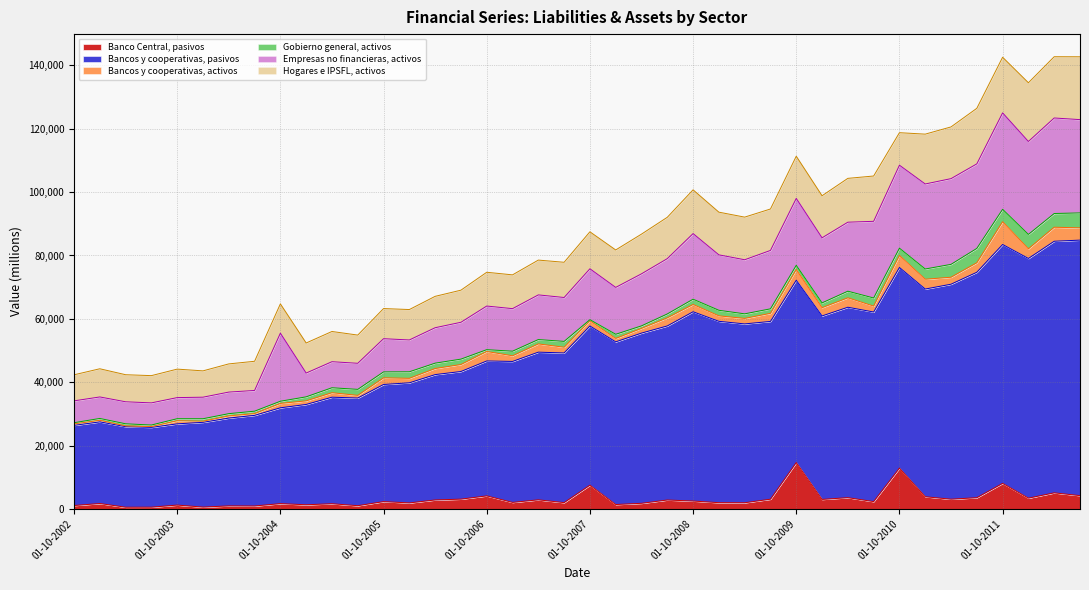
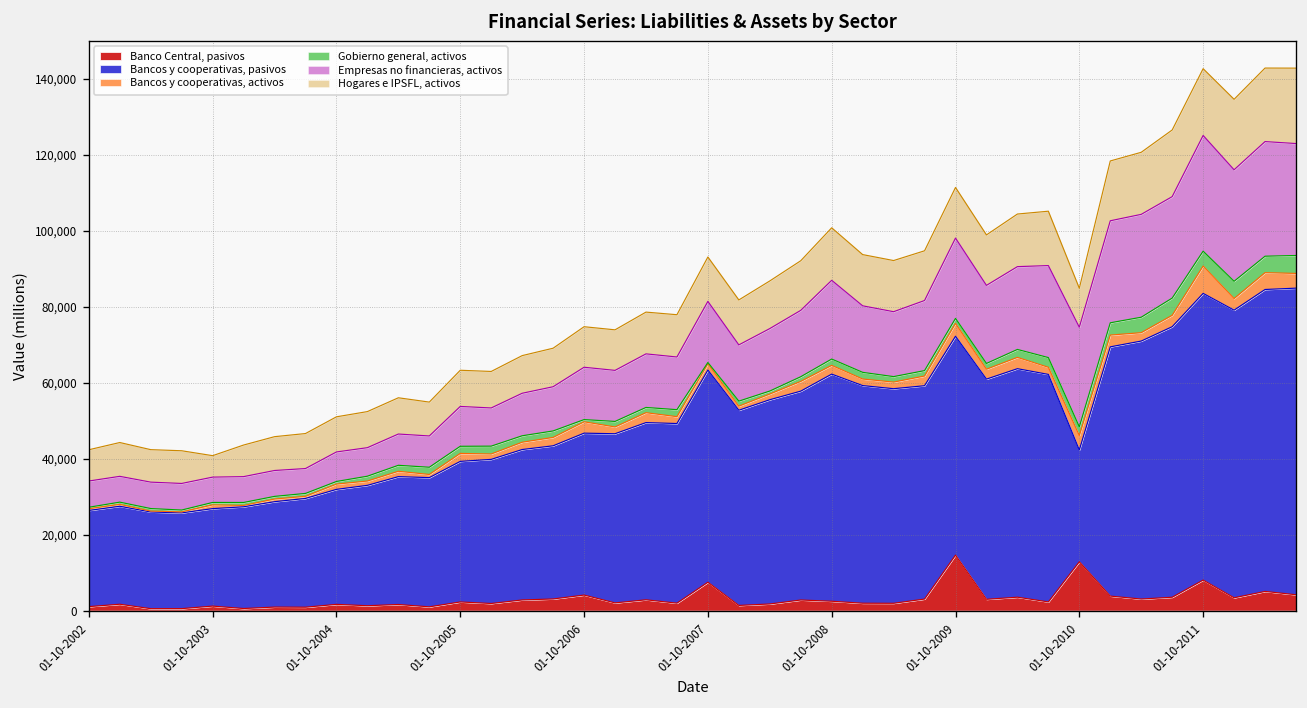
Hogares e IPSFL, activos, 01-10-2003: 9,000 -> 6,000
Empresas no financieras, activos, 01-10-2004: 21,000 -> 8,000
Bancos y cooperativas, pasivos, 01-10-2007: 50,000 -> 56,000
Bancos y cooperativas, pasivos, 01-10-2010: 63,000 -> 29,000
